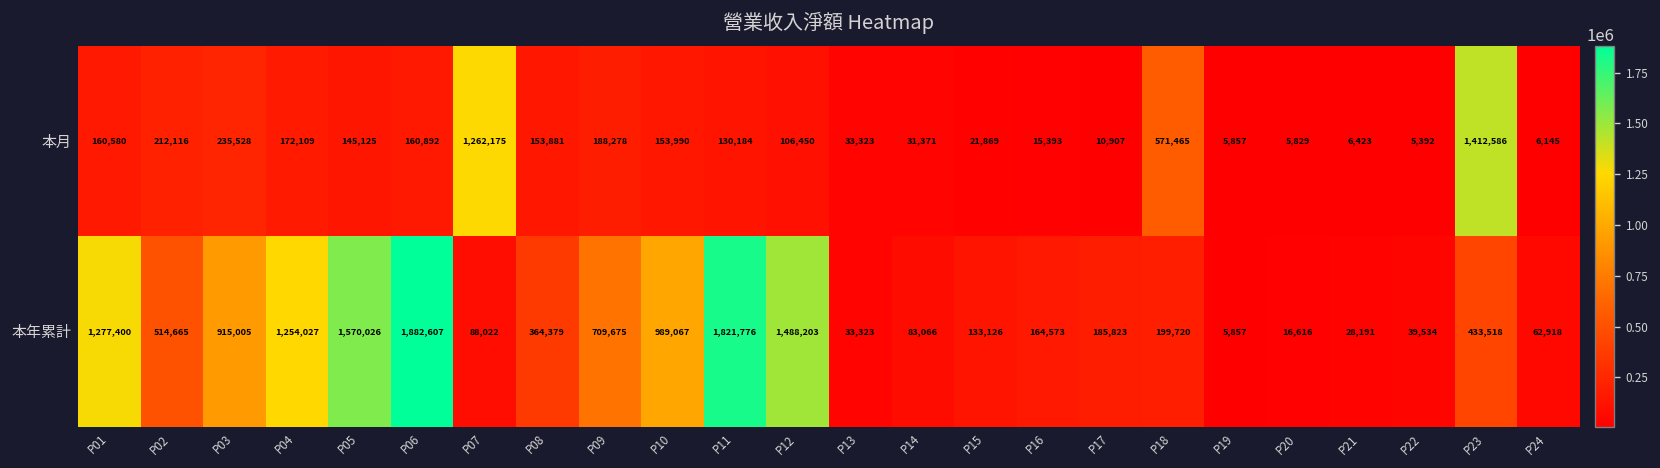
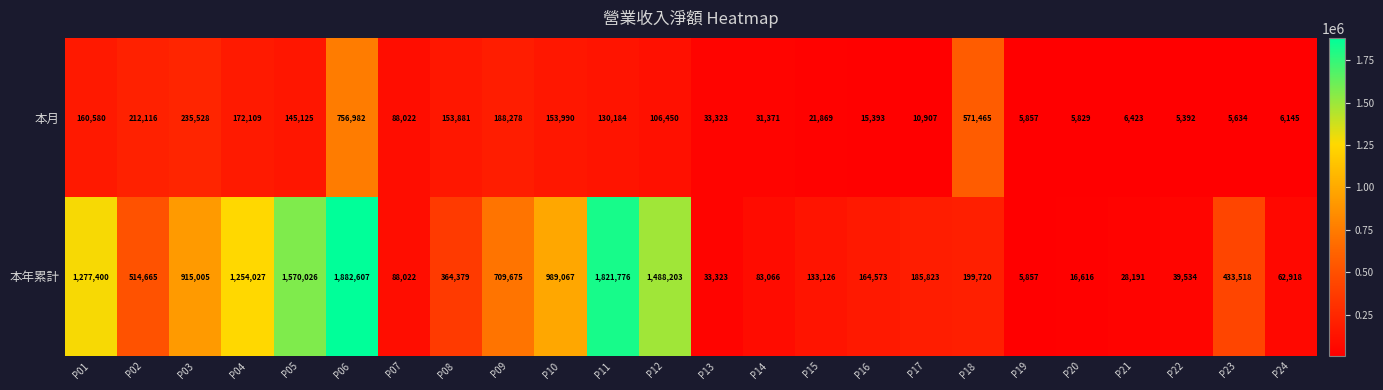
本月, P06: 160,892 -> 756,982
本月, P07: 1,262,175 -> 88,022
本月, P23: 1,412,586 -> 5,634
